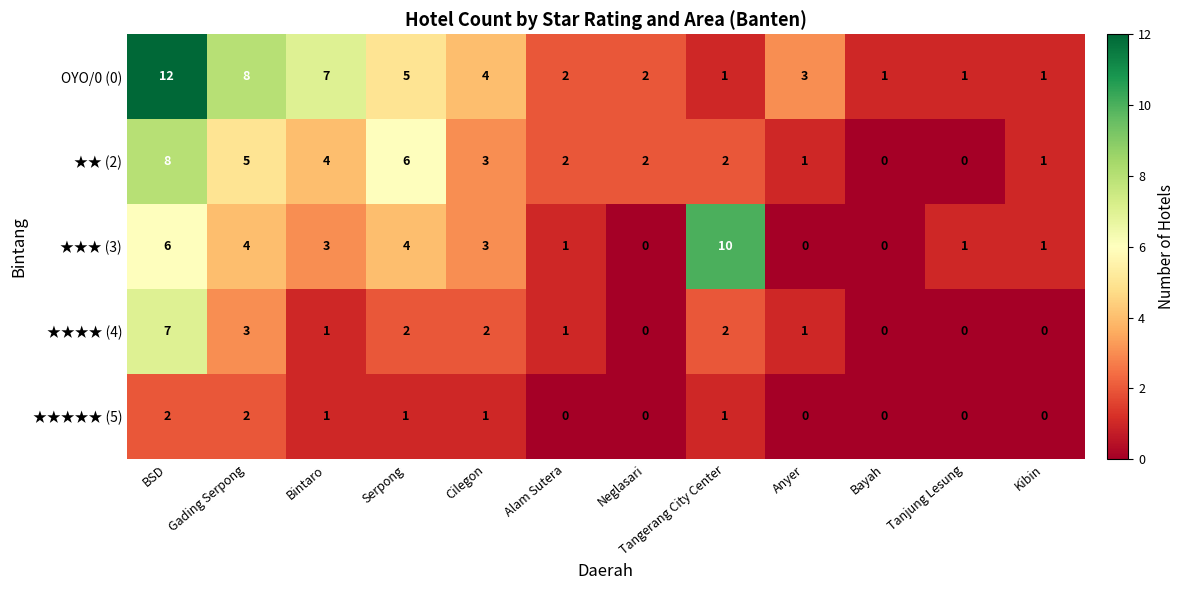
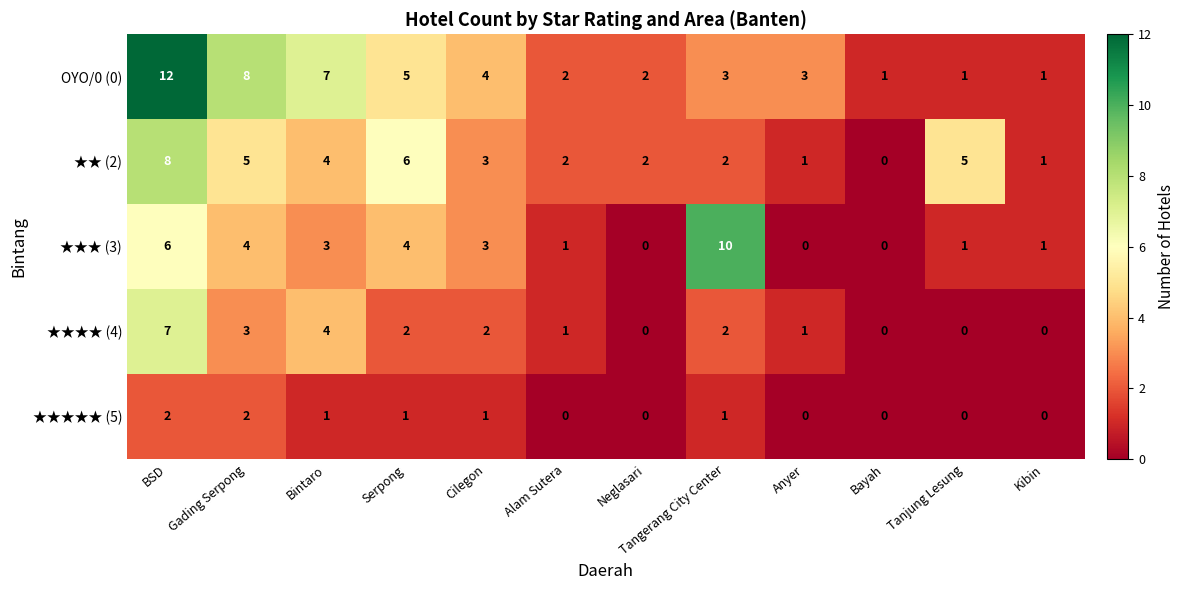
OYO/0 (0), Tangerang City Center: 1 -> 3
★★ (2), Tanjung Lesung: 0 -> 5
★★★★ (4), Bintaro: 1 -> 4
